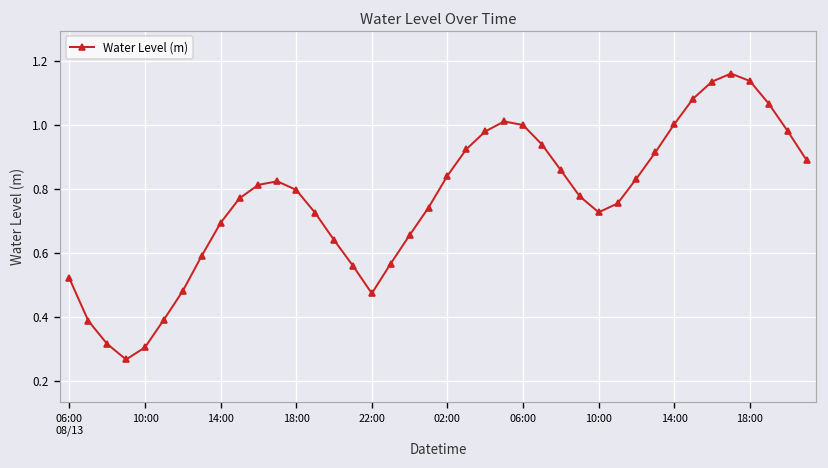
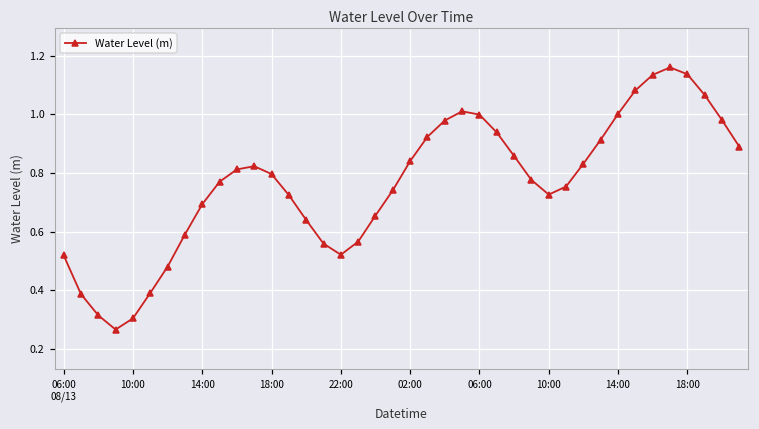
22:00: 0.47 -> 0.52
